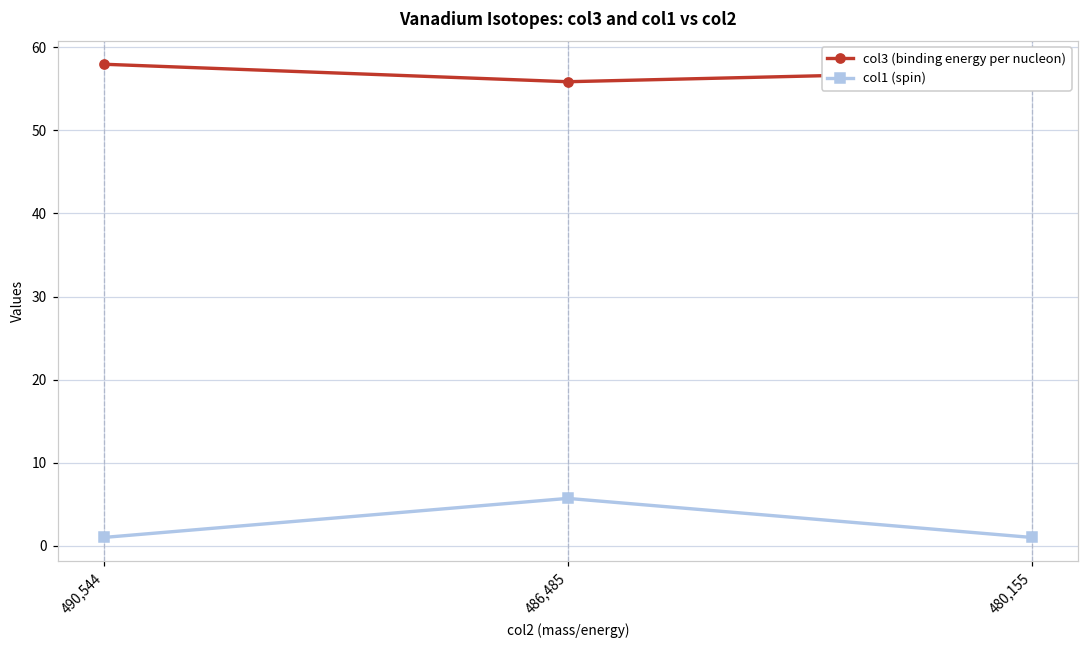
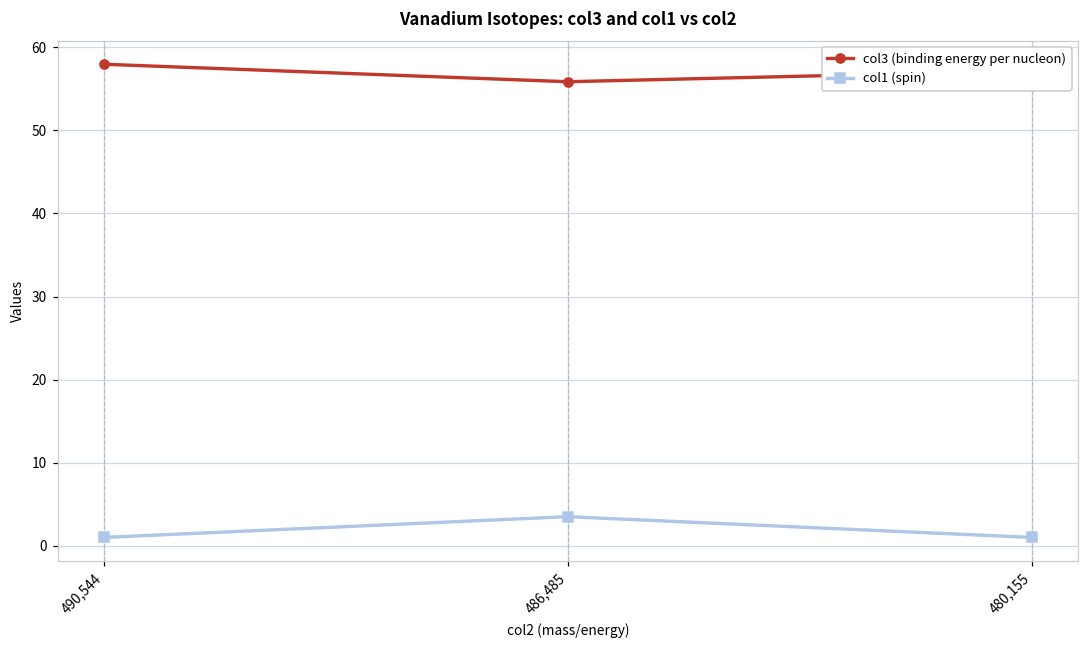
col1 (spin), 486,485: 6 -> 4
